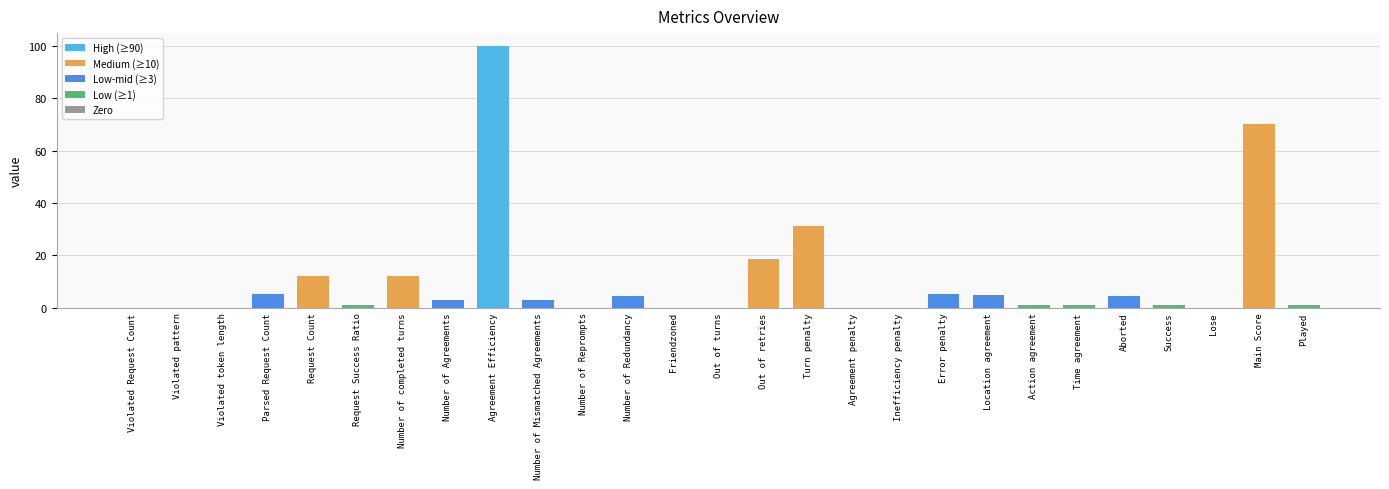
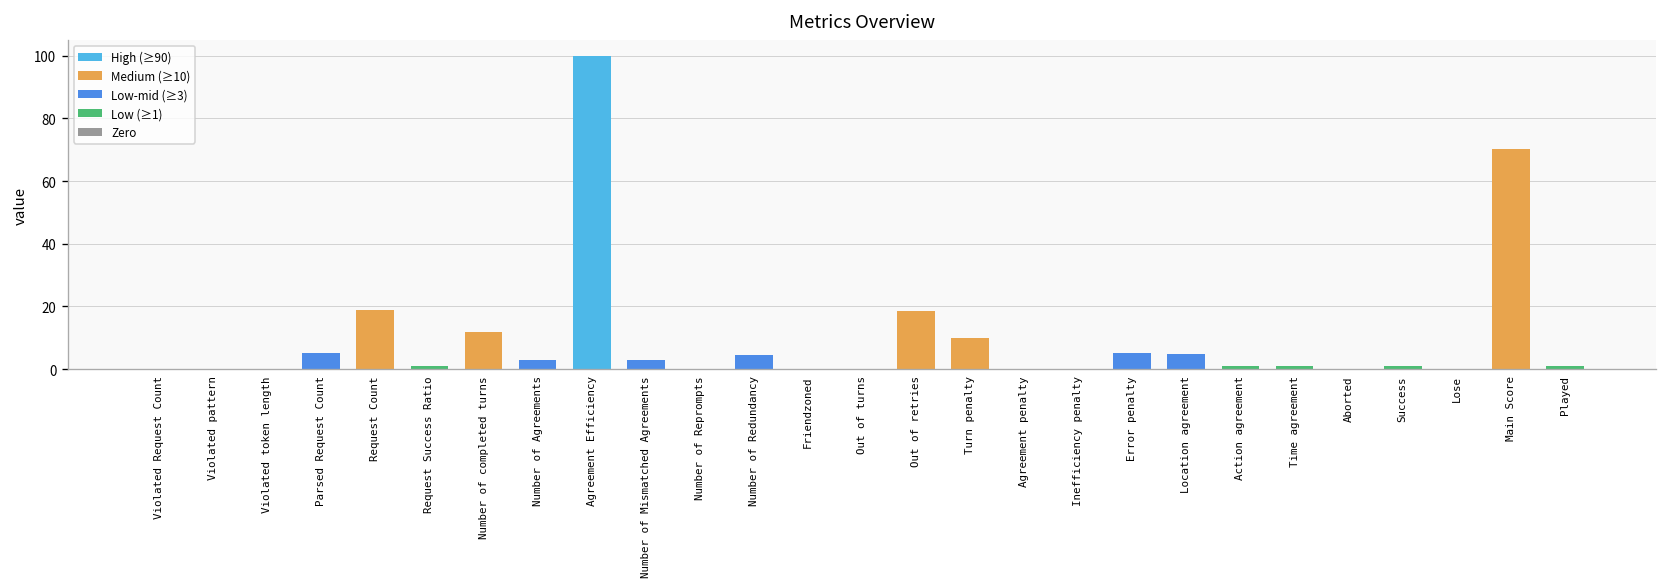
Request Count: 12 -> 19
Turn penalty: 31 -> 10
Aborted: 4 -> 0
